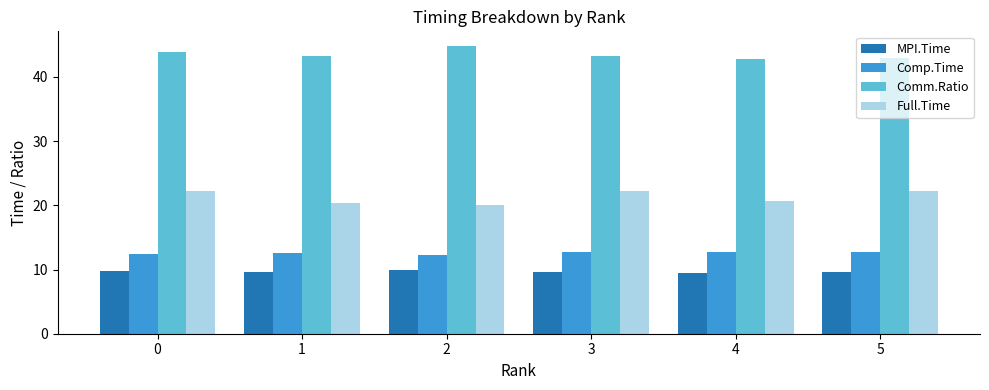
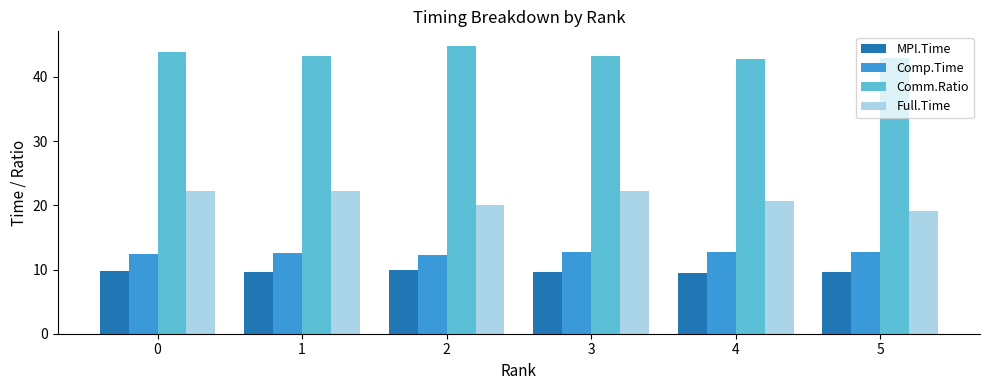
Full.Time, 1: 20 -> 22
Full.Time, 5: 22 -> 19
